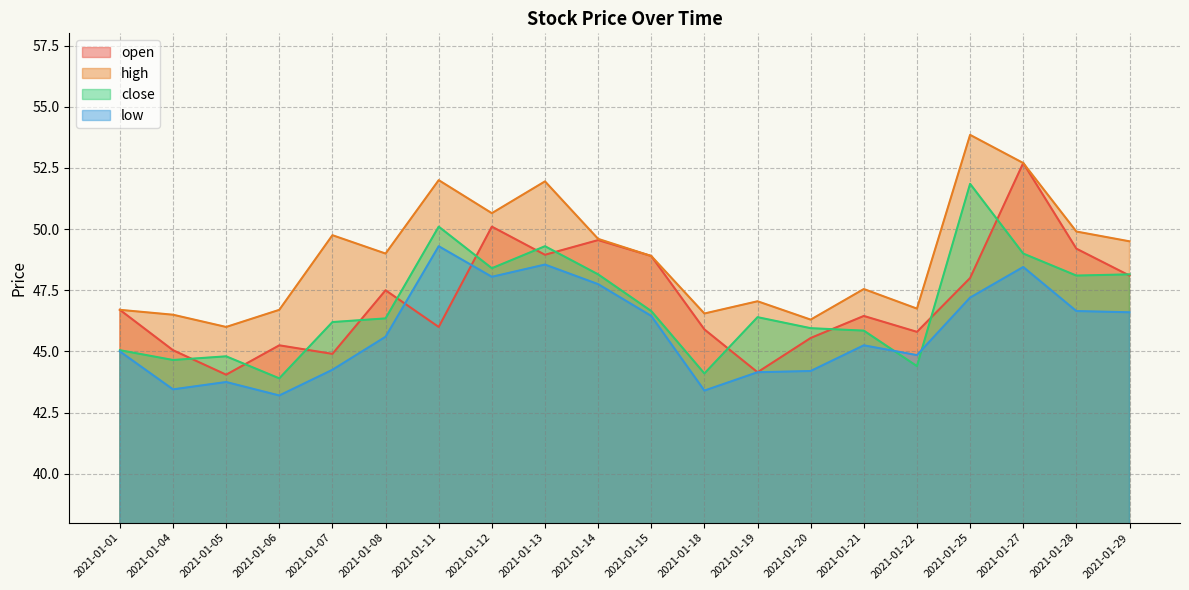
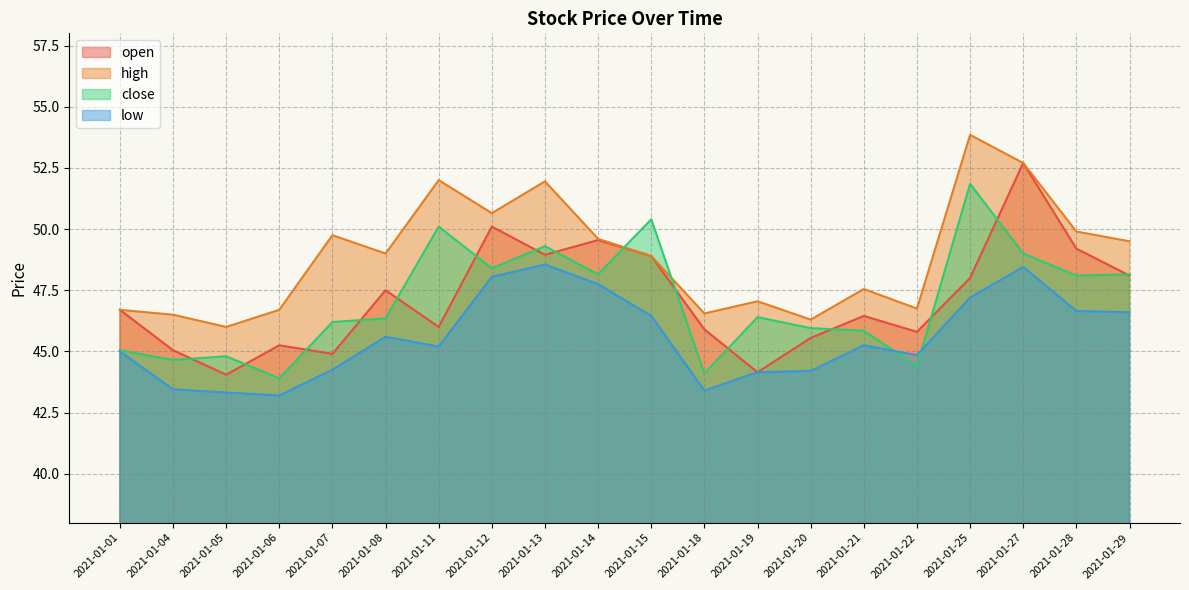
low, 2021-01-05: 43.8 -> 43.3
low, 2021-01-11: 49.3 -> 45.2
close, 2021-01-15: 46.7 -> 50.4
